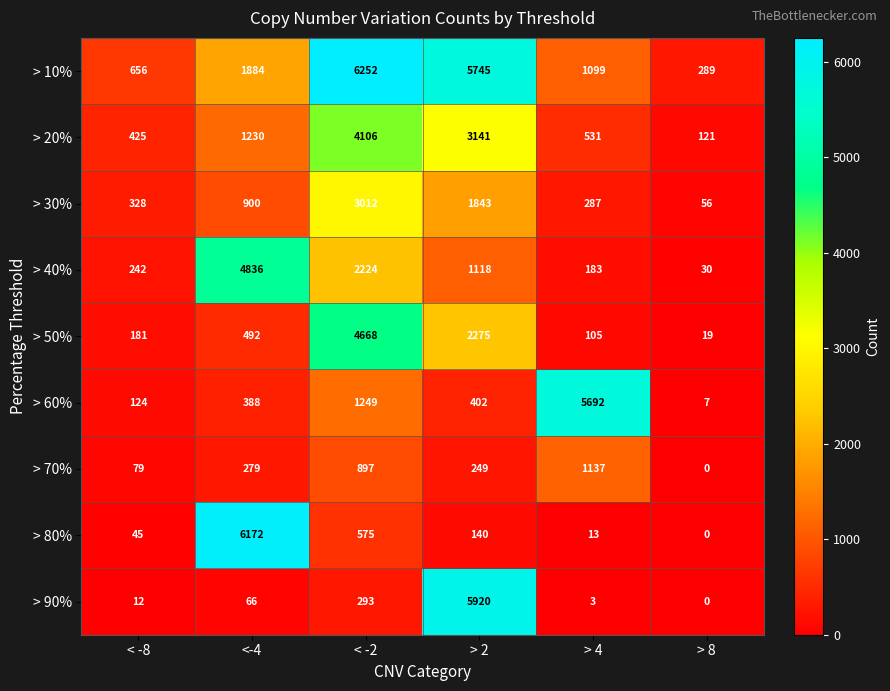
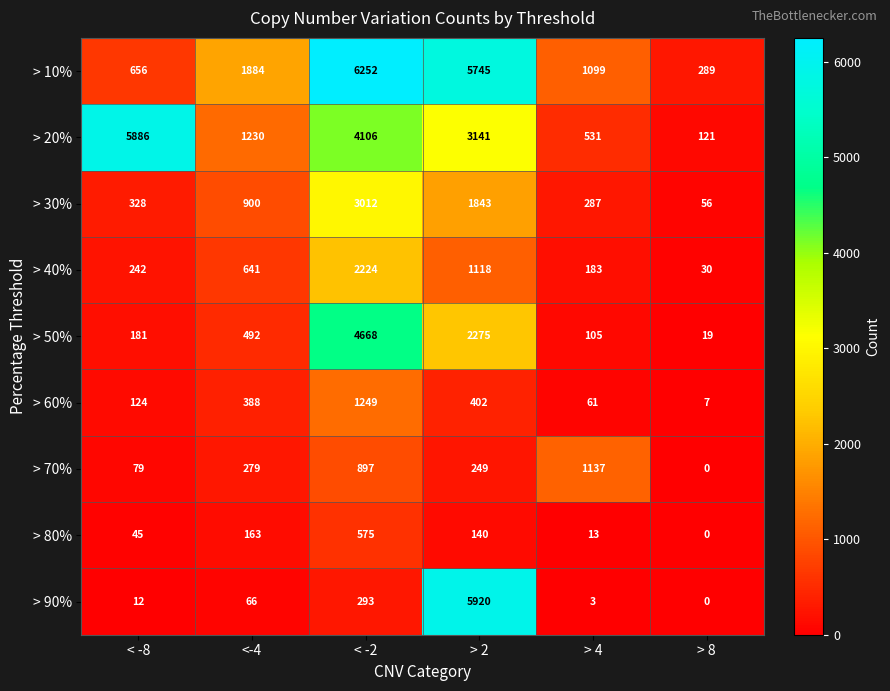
> 20%, < -8: 425 -> 5886
> 40%, <-4: 4836 -> 641
> 60%, > 4: 5692 -> 61
> 80%, <-4: 6172 -> 163
